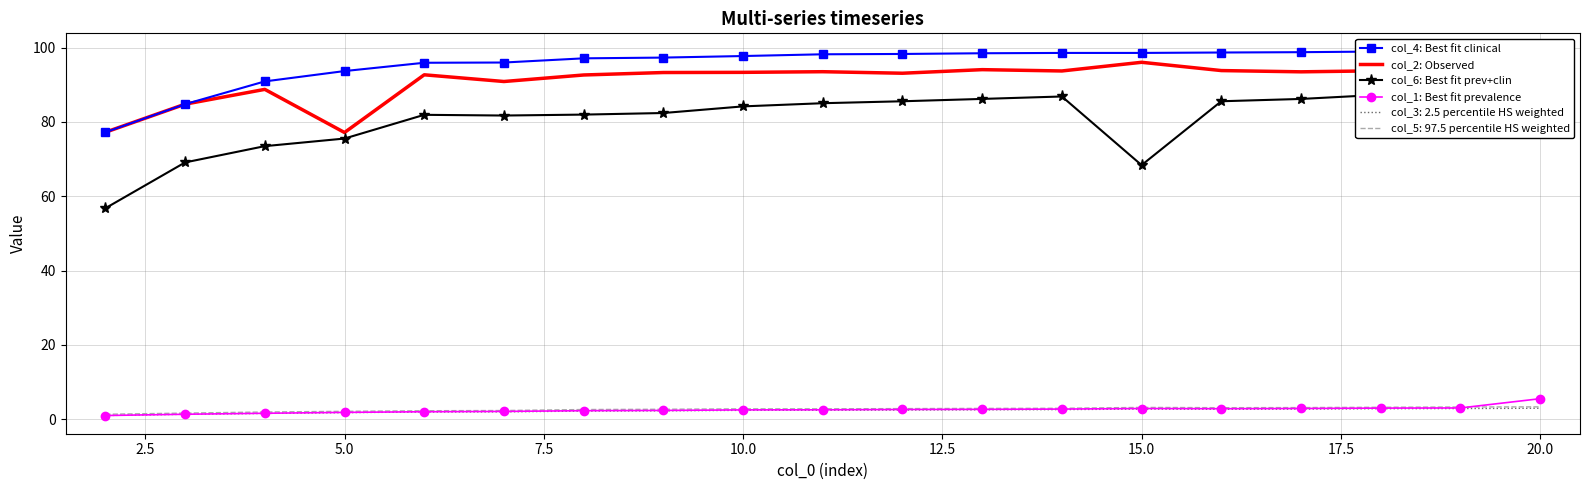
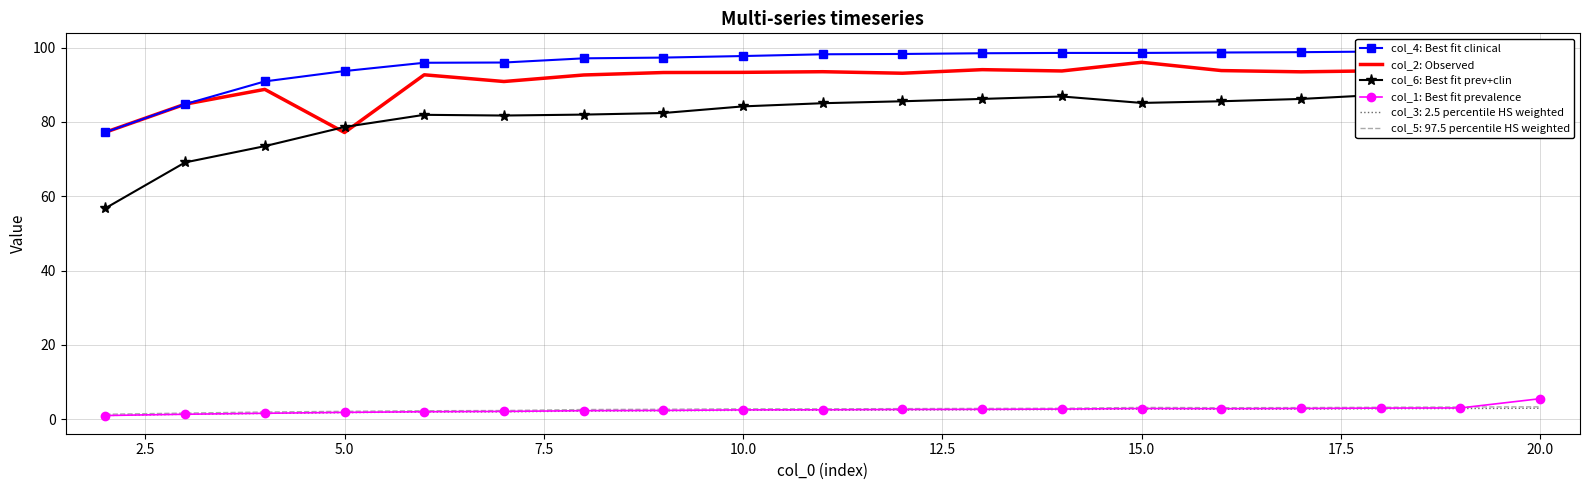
col_6: Best fit prev+clin, 5.0: 76 -> 79
col_6: Best fit prev+clin, 15.0: 68 -> 85
